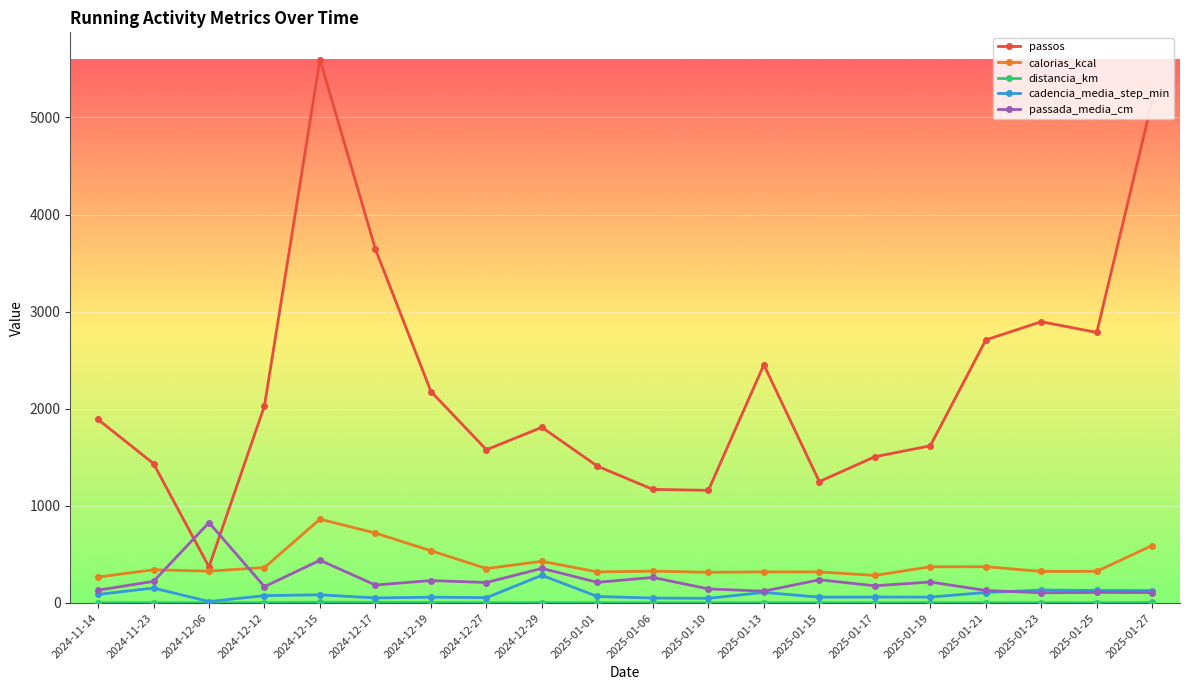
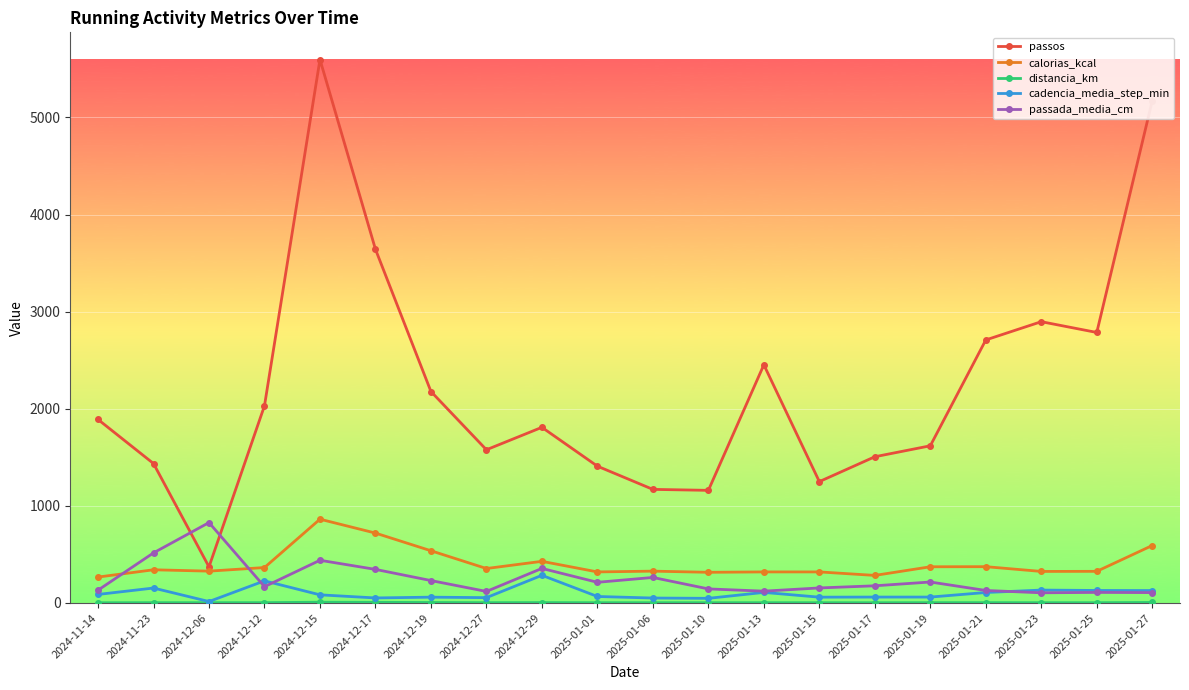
passada_media_cm, 2024-11-23: 200 -> 500
cadencia_media_step_min, 2024-12-12: 100 -> 200
passada_media_cm, 2024-12-17: 200 -> 300
passada_media_cm, 2024-12-27: 200 -> 100
passada_media_cm, 2025-01-15: 240 -> 160
